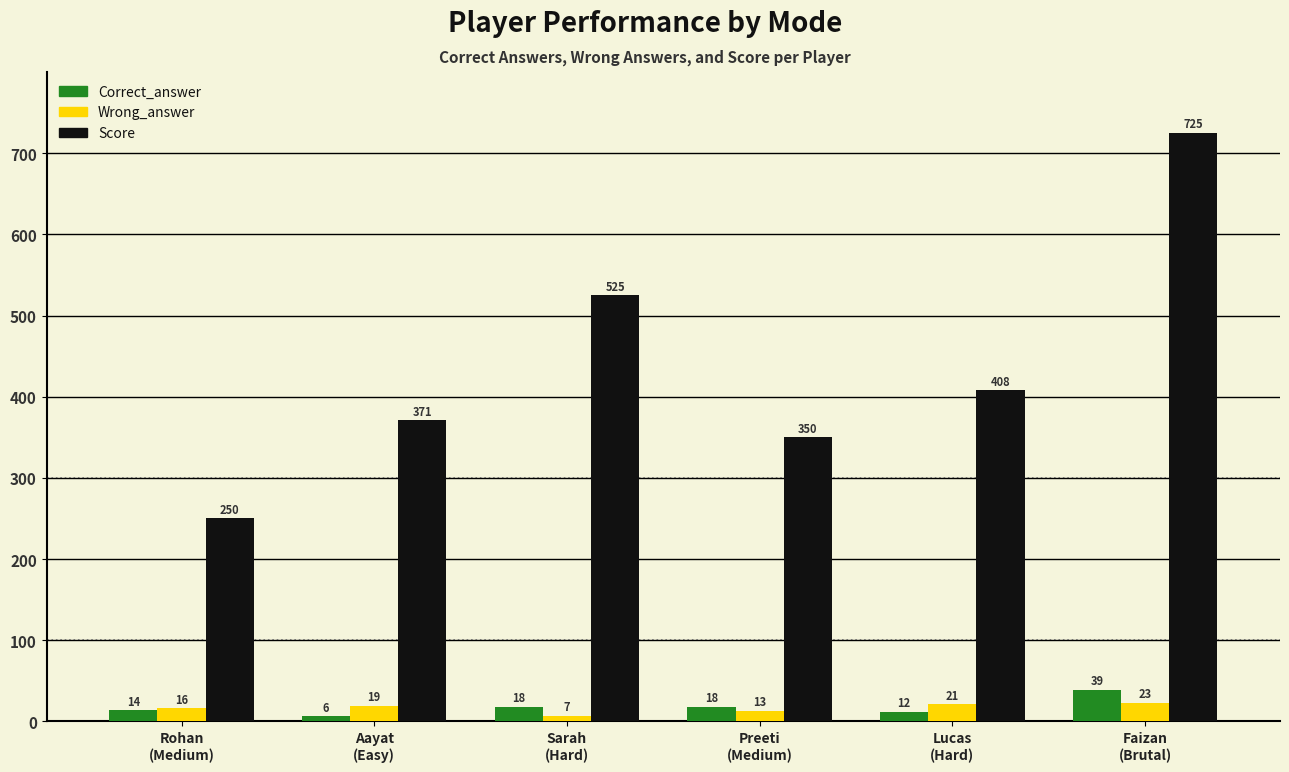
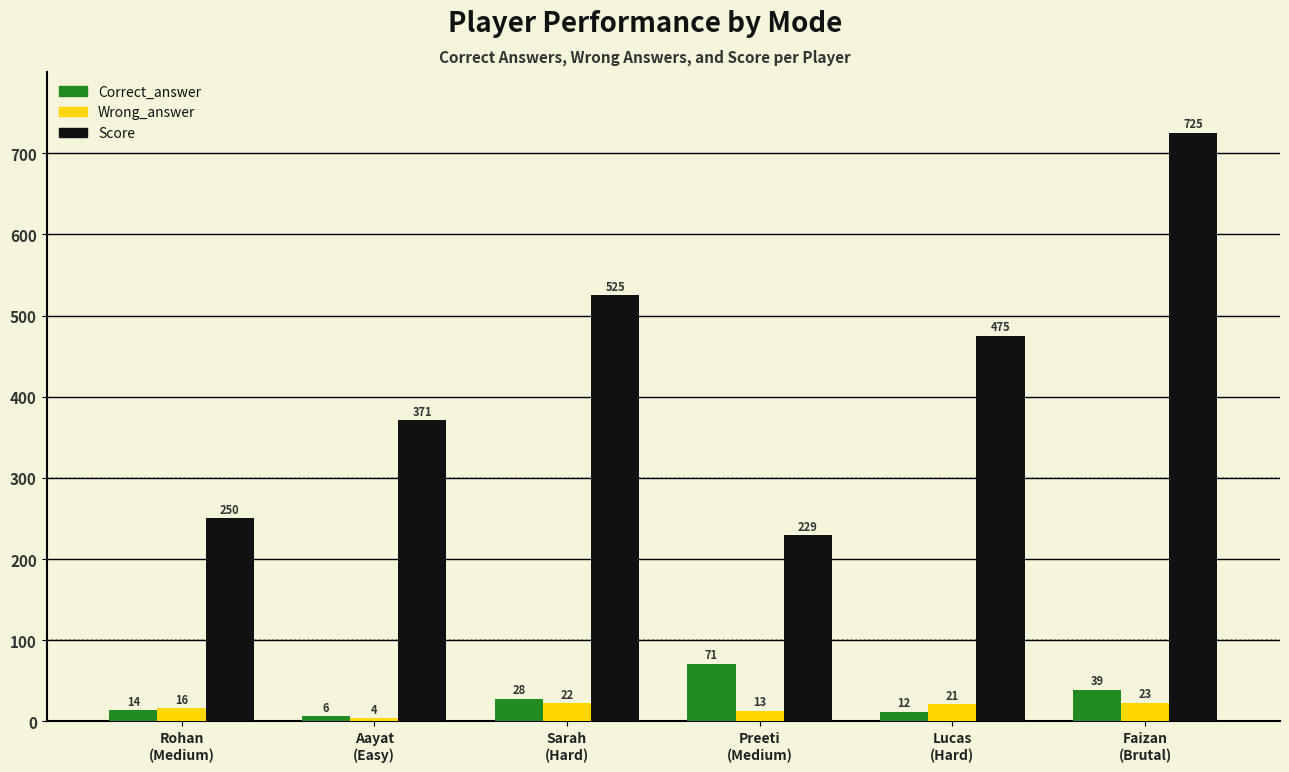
Wrong_answer, Aayat (Easy): 19 -> 4
Correct_answer, Sarah (Hard): 18 -> 28
Wrong_answer, Sarah (Hard): 7 -> 22
Correct_answer, Preeti (Medium): 18 -> 71
Score, Preeti (Medium): 350 -> 229
Score, Lucas (Hard): 408 -> 475
